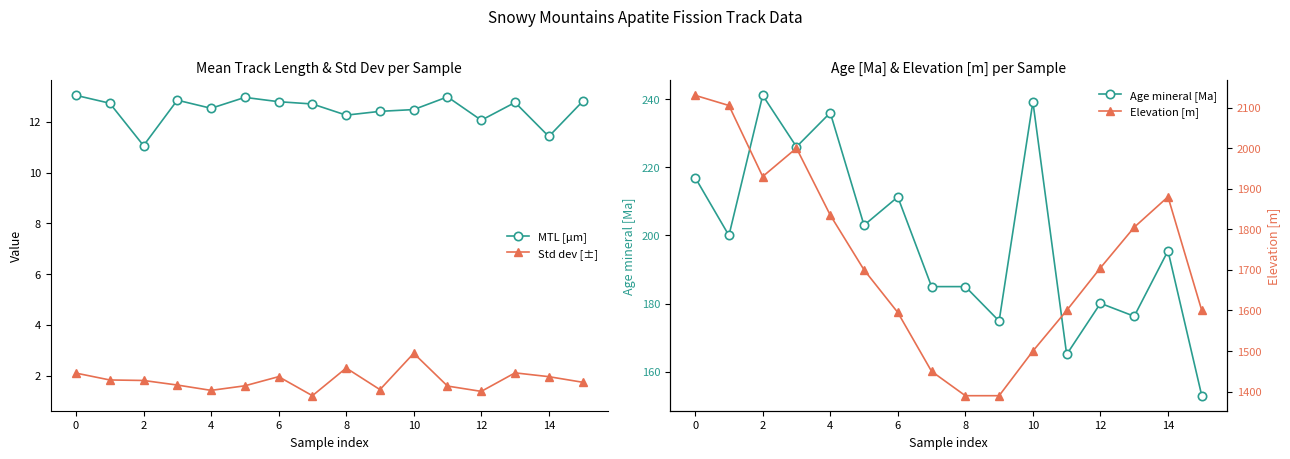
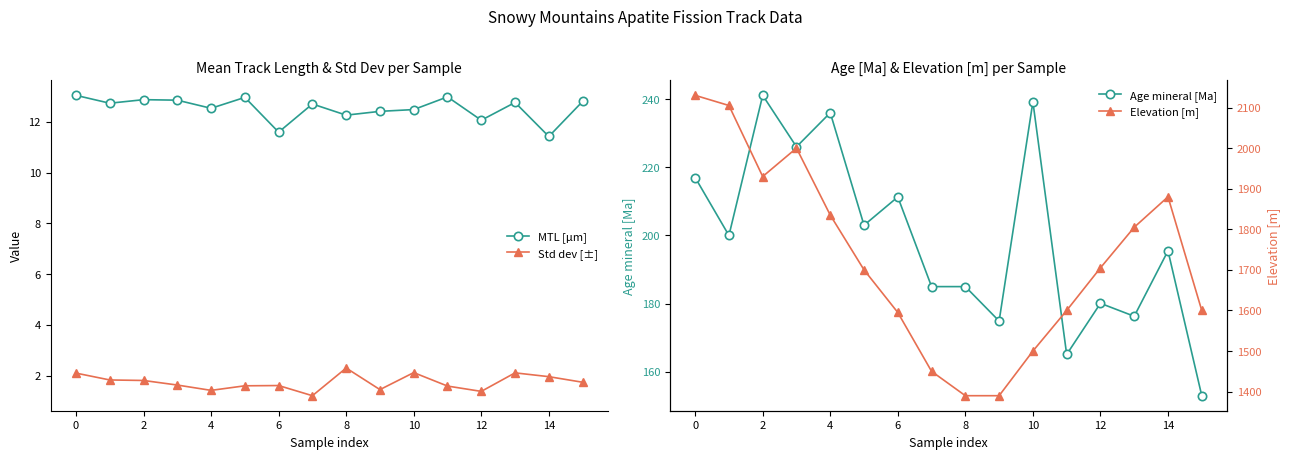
Mean Track Length & Std Dev per Sample, MTL [µm], 2: 11.1 -> 12.9
Mean Track Length & Std Dev per Sample, MTL [µm], 6: 12.8 -> 11.6
Mean Track Length & Std Dev per Sample, Std dev [±], 6: 2.0 -> 1.6
Mean Track Length & Std Dev per Sample, Std dev [±], 10: 2.9 -> 2.1
